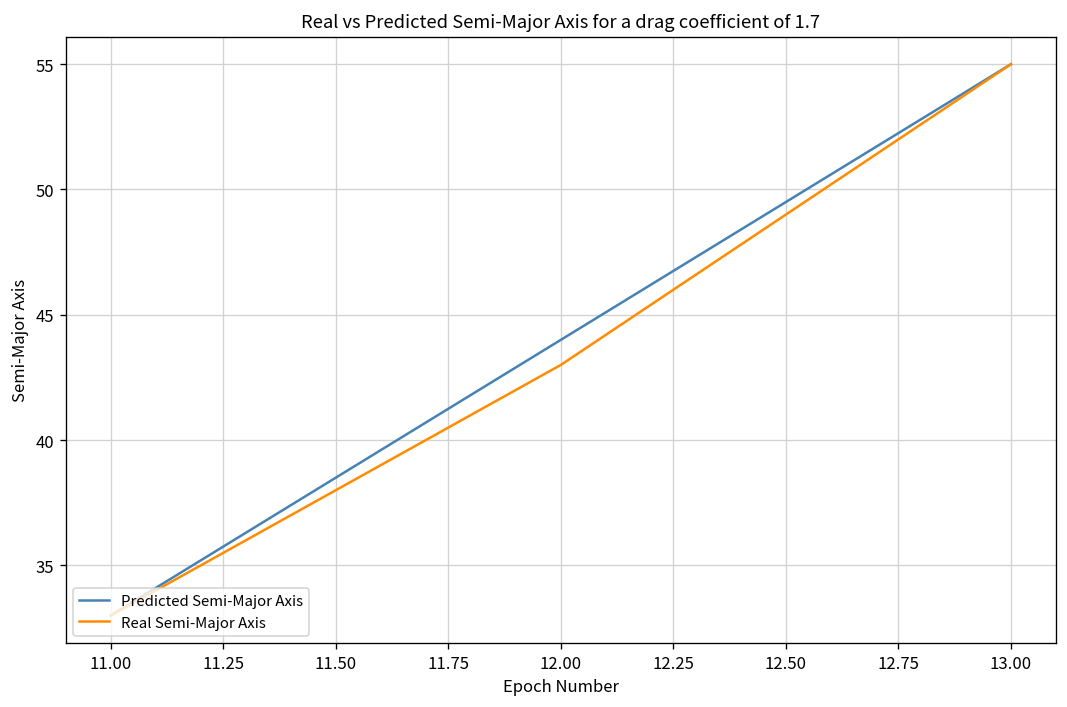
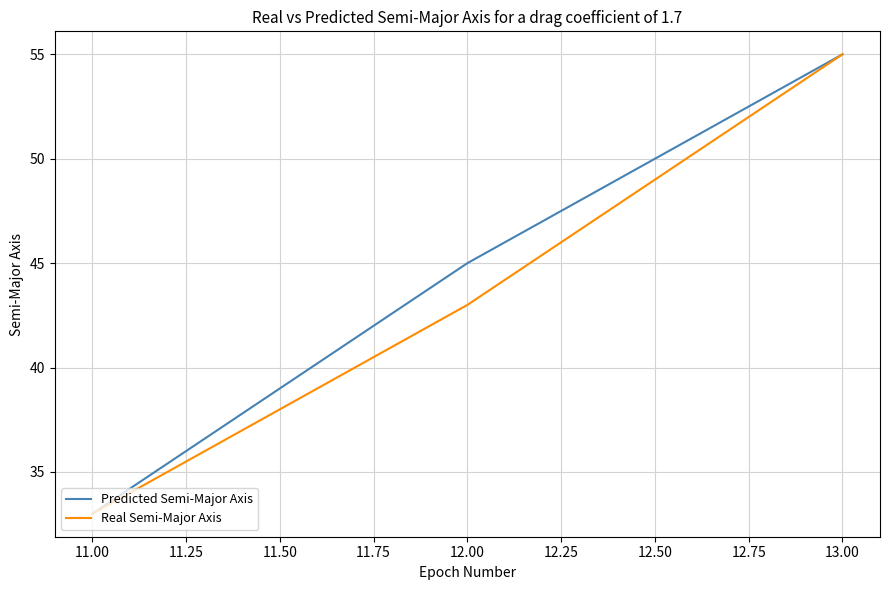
Predicted Semi-Major Axis, 12.00: 44 -> 45
